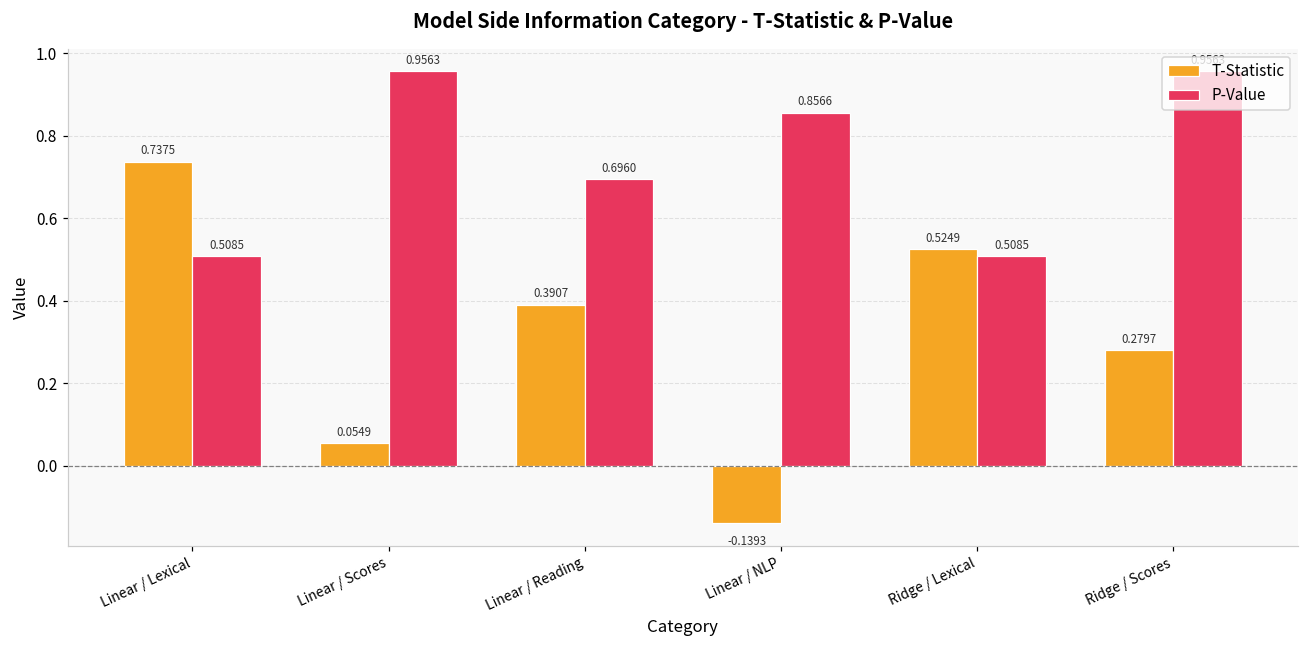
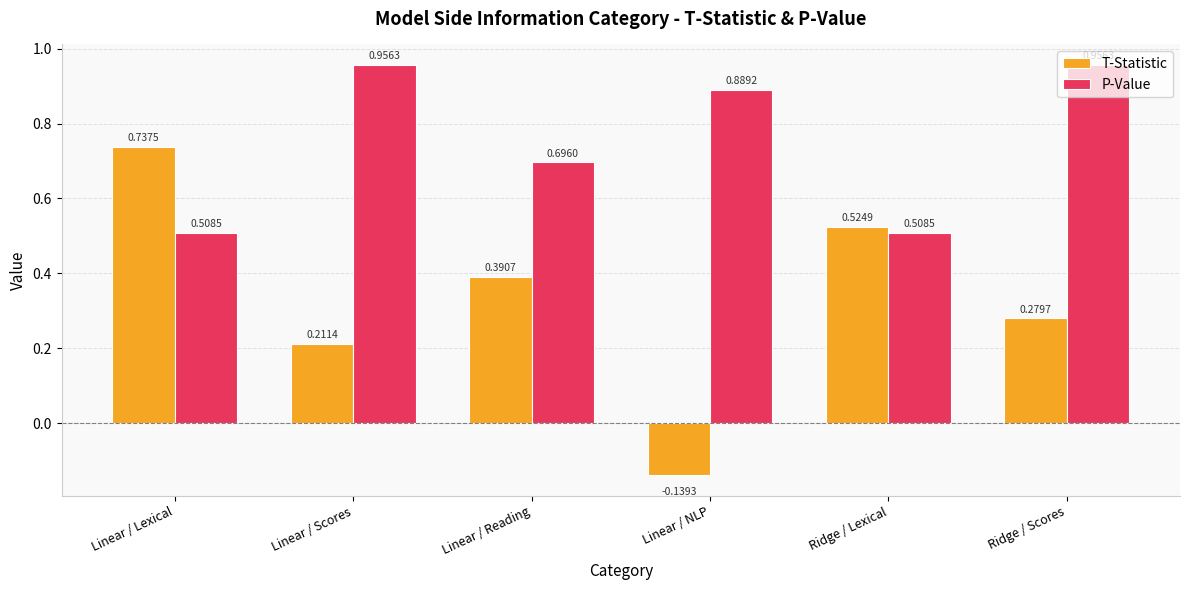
T-Statistic, Linear / Scores: 0.0549 -> 0.2114
P-Value, Linear / NLP: 0.8566 -> 0.8892
